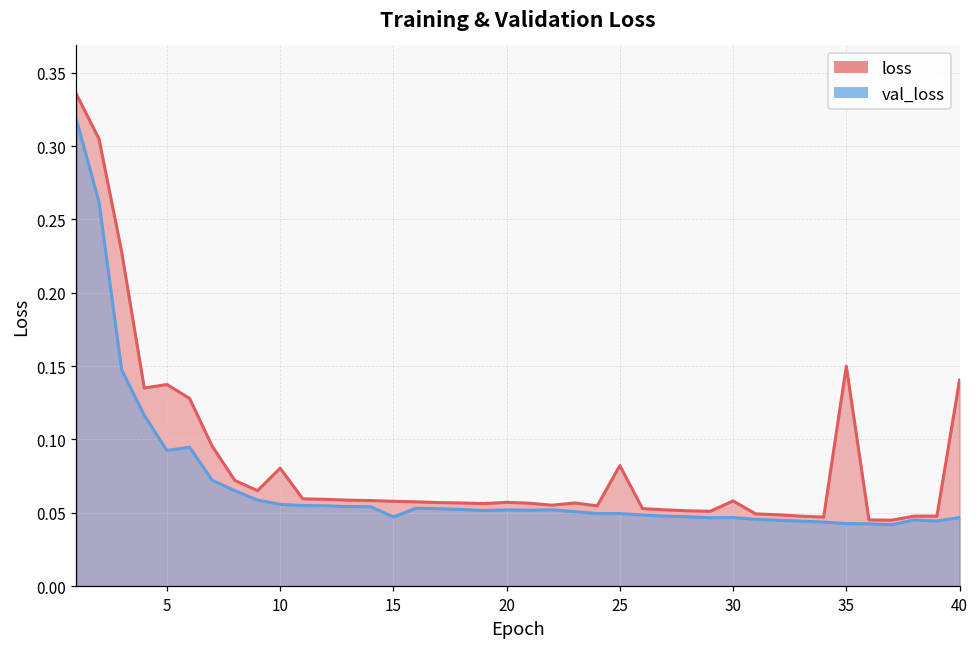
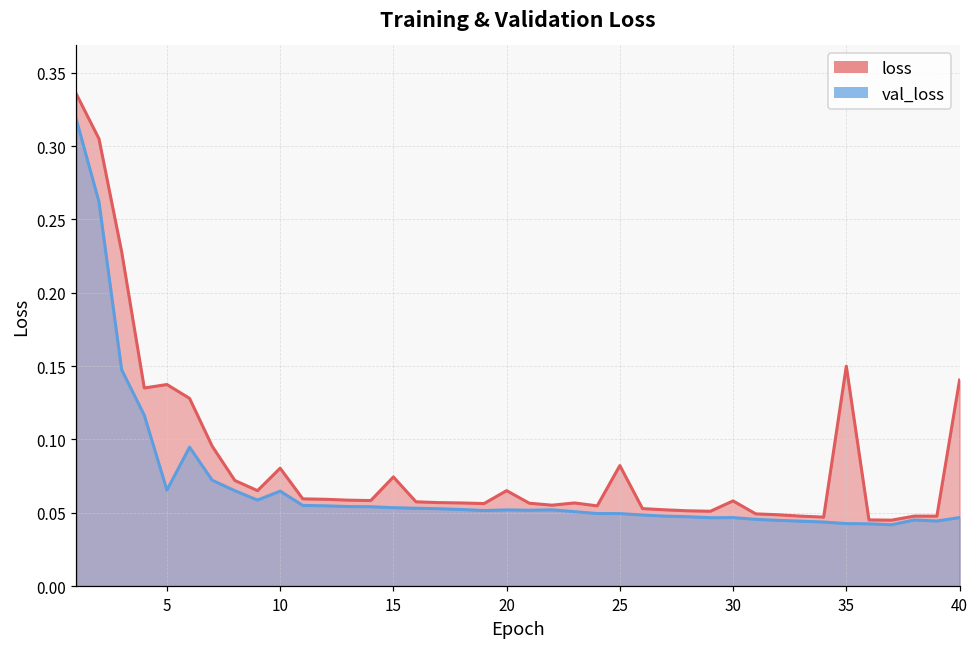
val_loss, 5: 0.092 -> 0.065
val_loss, 10: 0.056 -> 0.065
loss, 15: 0.058 -> 0.074
val_loss, 15: 0.047 -> 0.053
loss, 20: 0.057 -> 0.065
